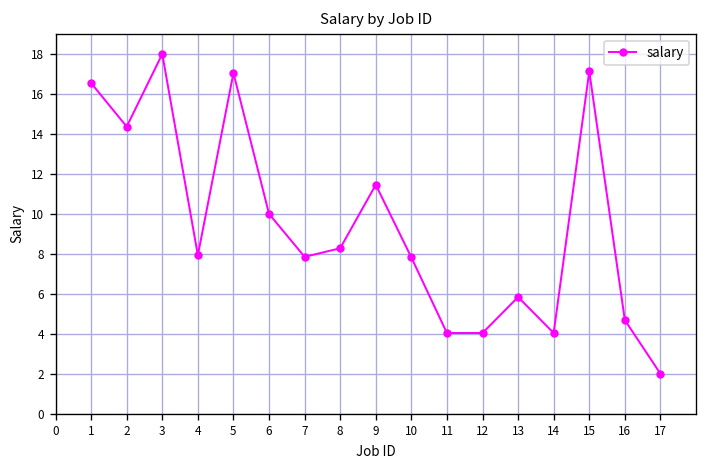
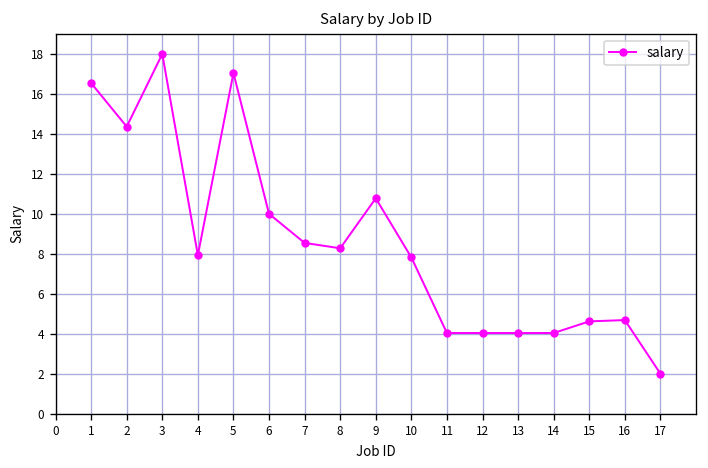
7: 7.8 -> 8.5
9: 11.5 -> 10.8
13: 5.8 -> 4.0
15: 17.1 -> 4.6
